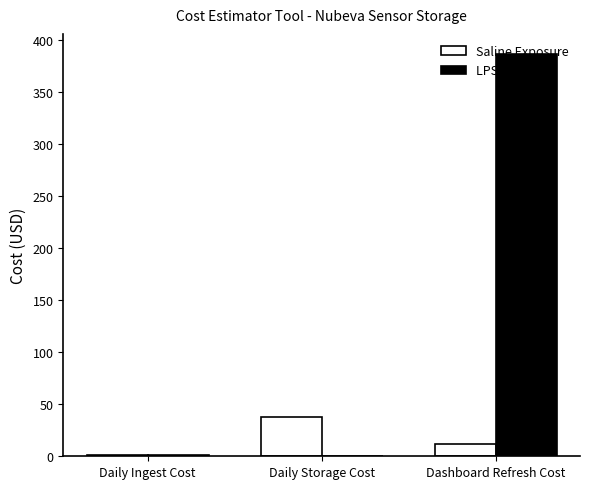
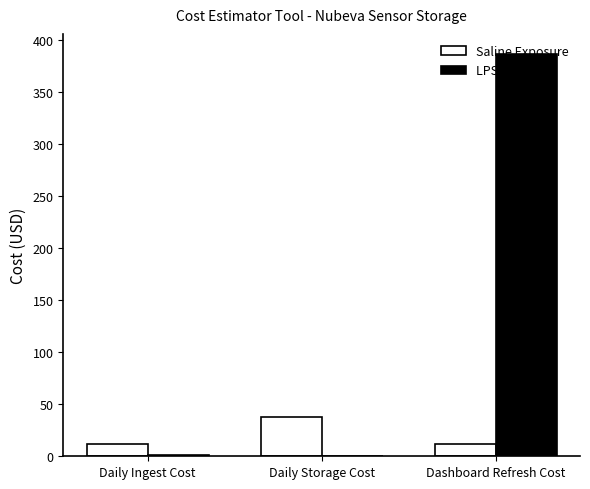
Saline Exposure, Daily Ingest Cost: 1 -> 12
